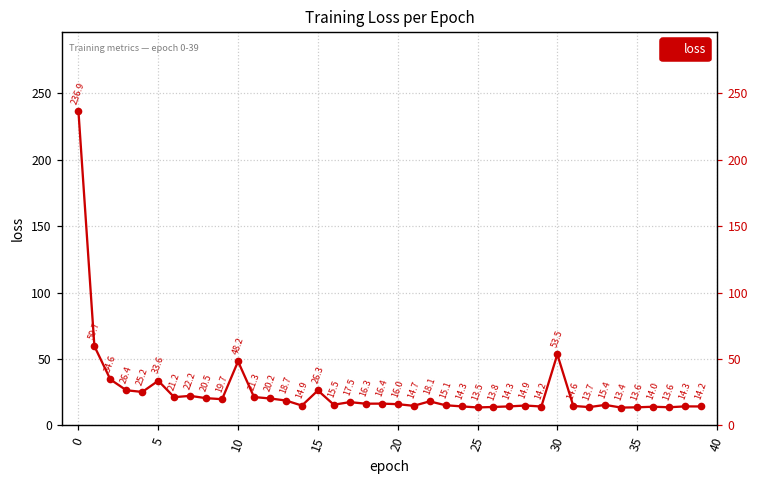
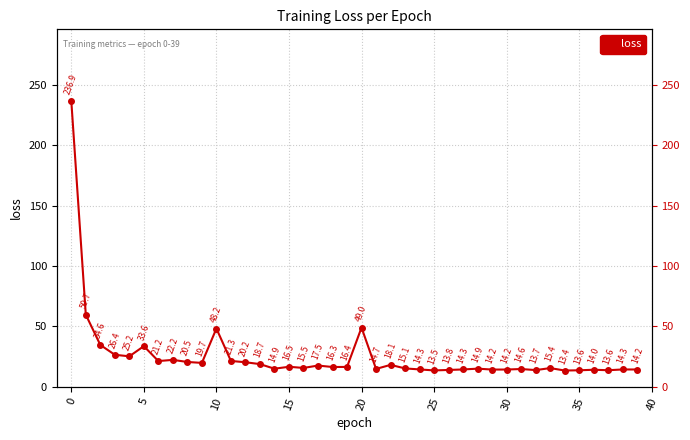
15: 26.3 -> 16.5
20: 16.0 -> 49.0
30: 53.5 -> 14.2
